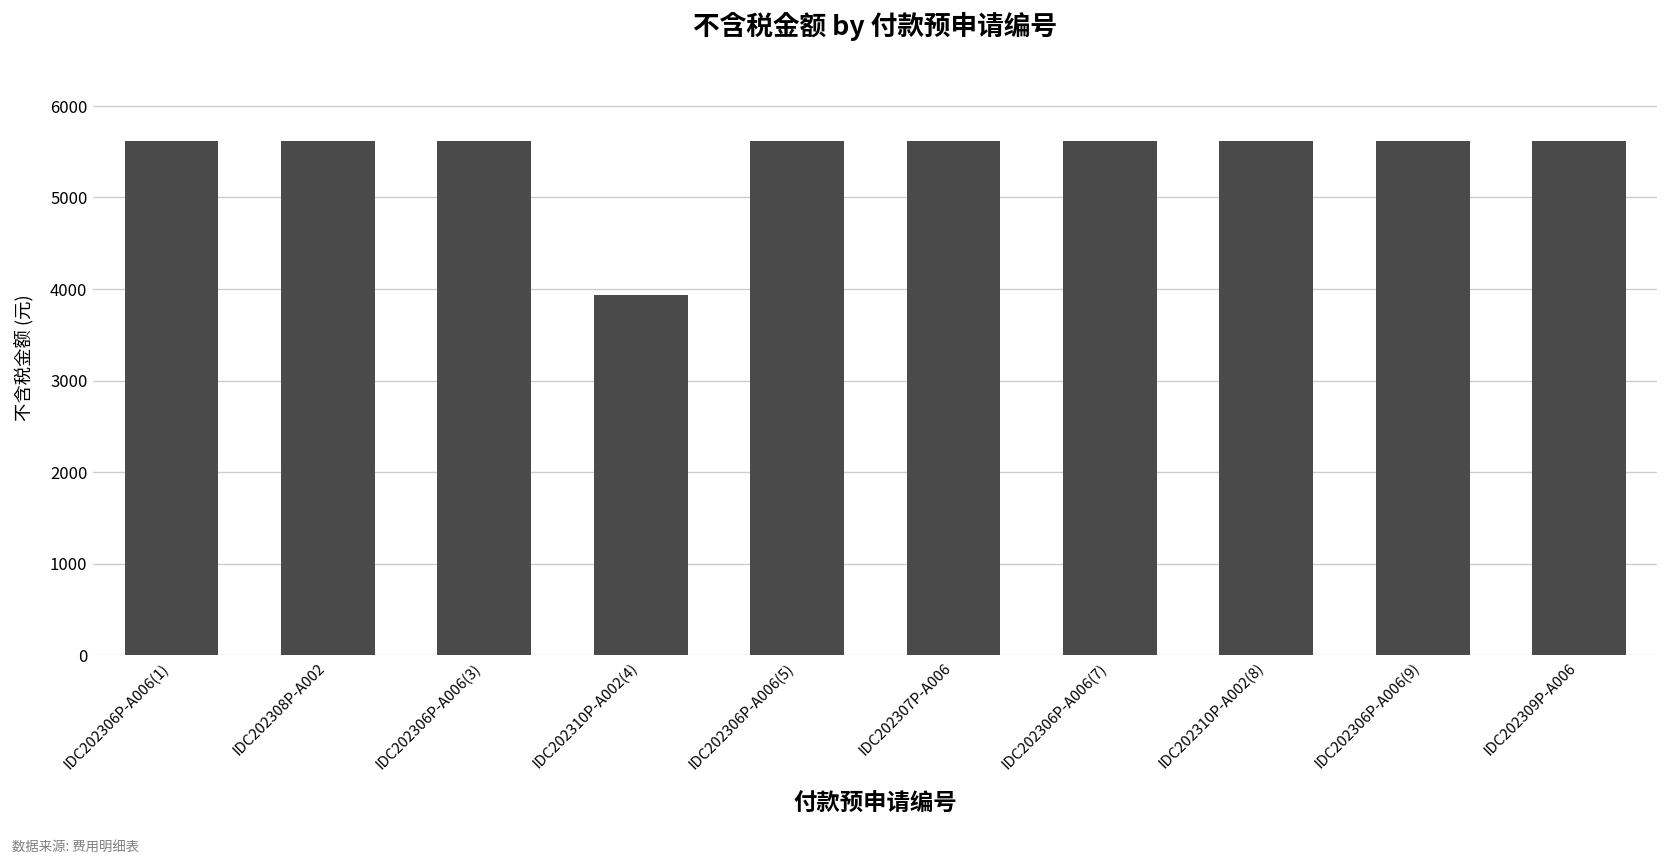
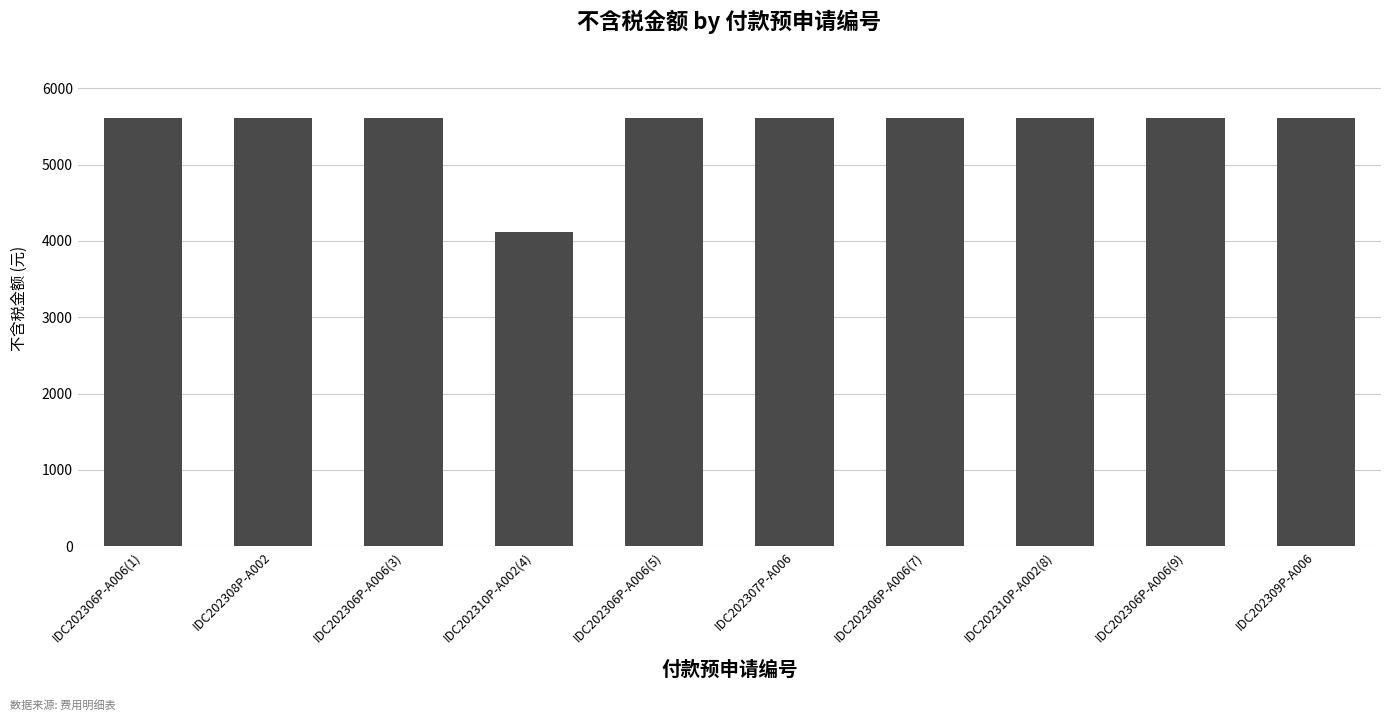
IDC202310P-A002(4): 3900 -> 4100
